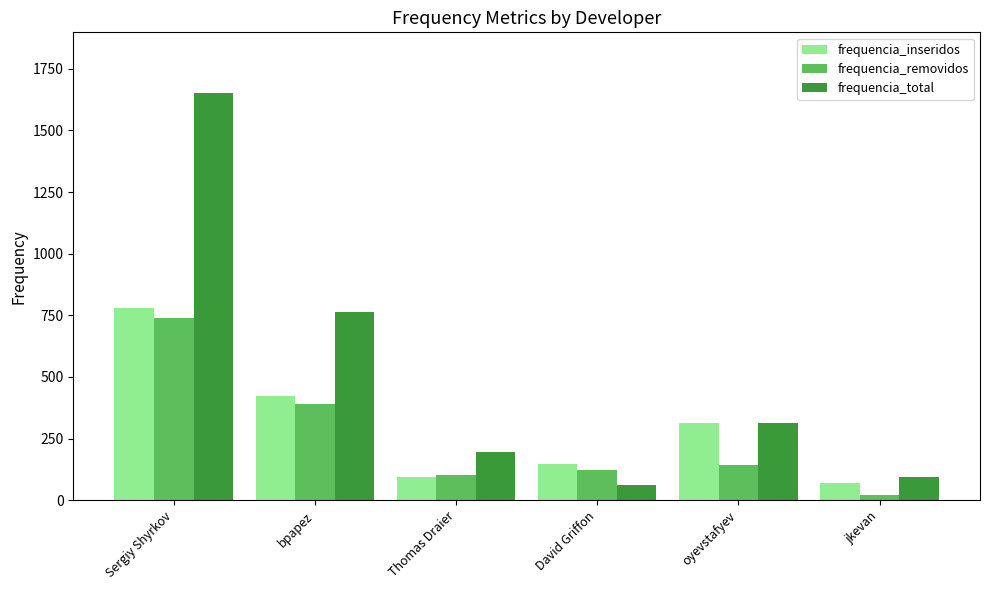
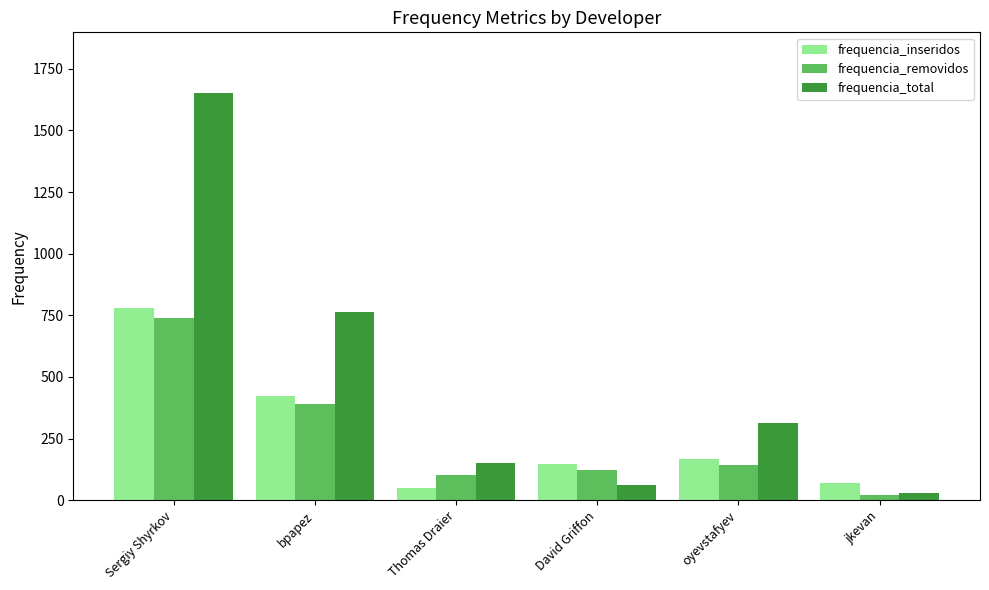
frequencia_inseridos, Thomas Draier: 90 -> 50
frequencia_total, Thomas Draier: 200 -> 150
frequencia_inseridos, oyevstafyev: 310 -> 170
frequencia_total, jkevan: 90 -> 30
